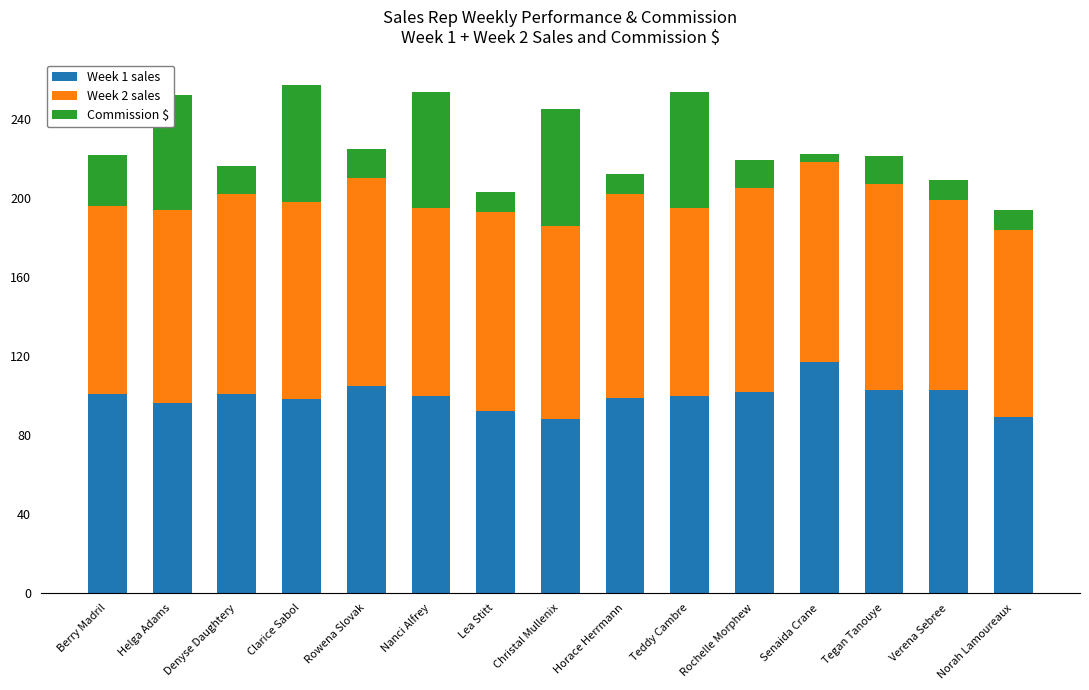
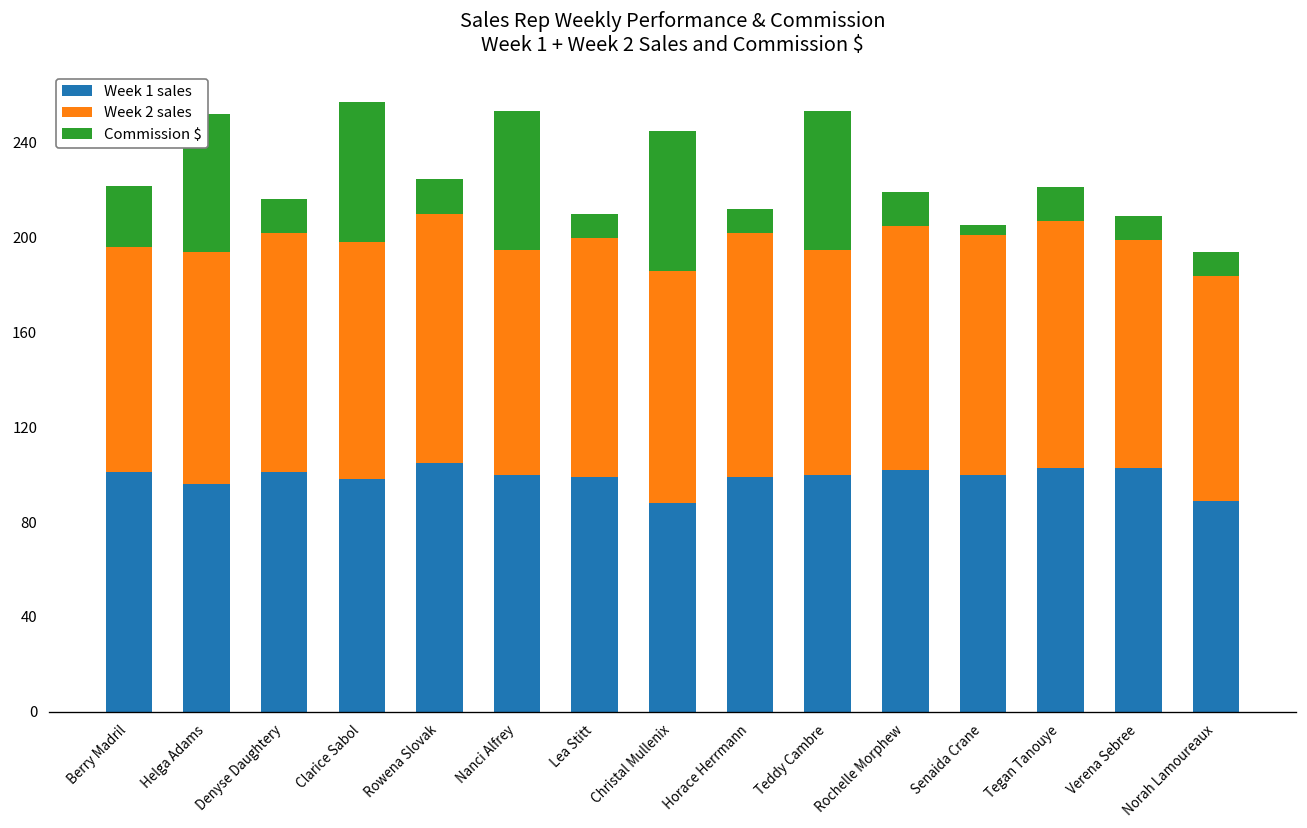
Week 1 sales, Lea Stitt: 92 -> 99
Week 1 sales, Senaida Crane: 117 -> 100
